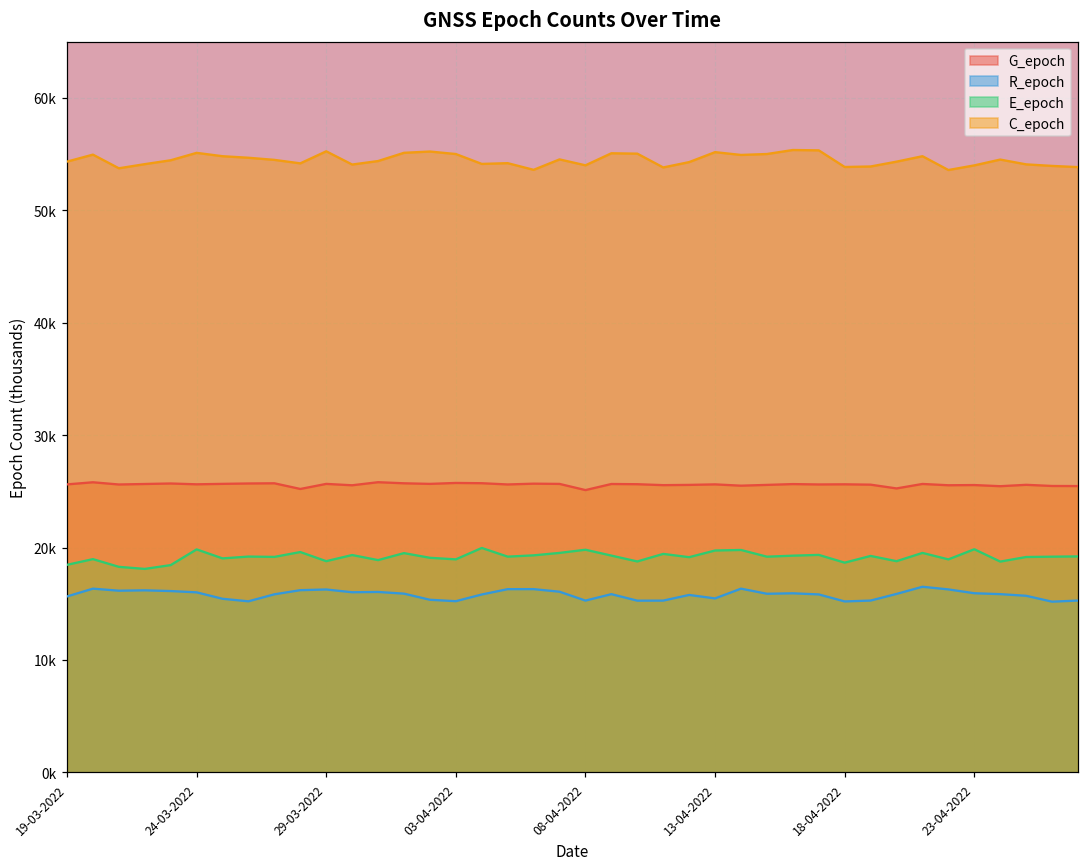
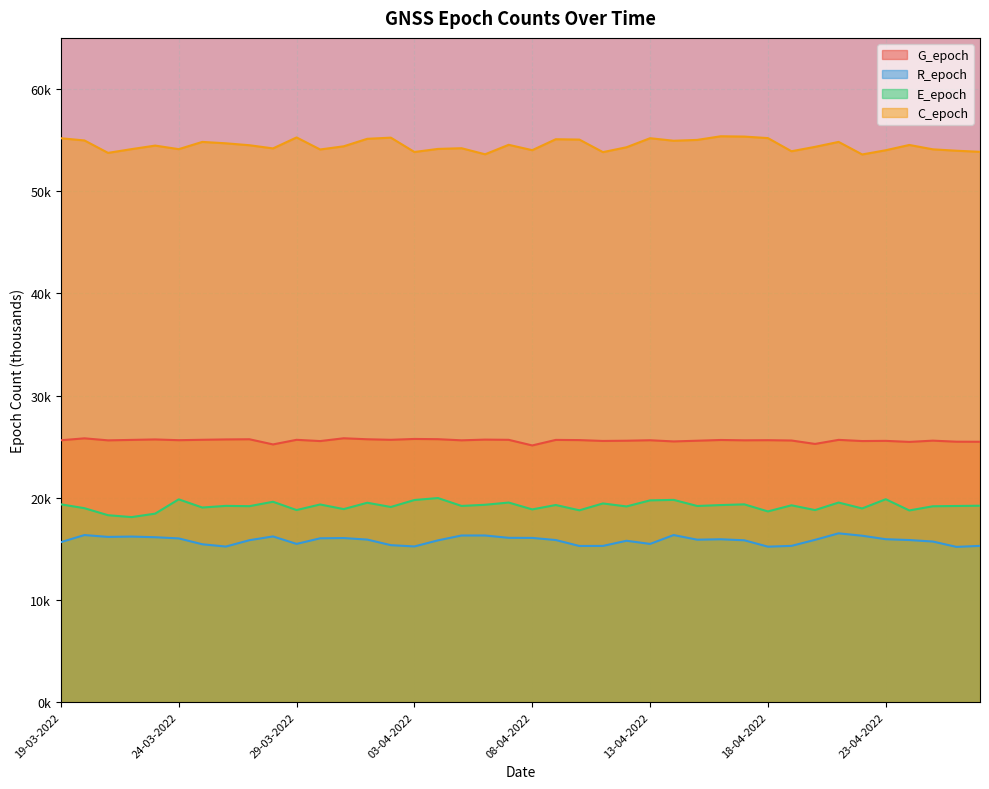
E_epoch, 19-03-2022: 18500 -> 19400
C_epoch, 19-03-2022: 54300 -> 55200
C_epoch, 24-03-2022: 55100 -> 54100
R_epoch, 29-03-2022: 16300 -> 15500
E_epoch, 03-04-2022: 19000 -> 19800
C_epoch, 03-04-2022: 55000 -> 53800
R_epoch, 08-04-2022: 15300 -> 16100
E_epoch, 08-04-2022: 19800 -> 18900
C_epoch, 18-04-2022: 53900 -> 55200
